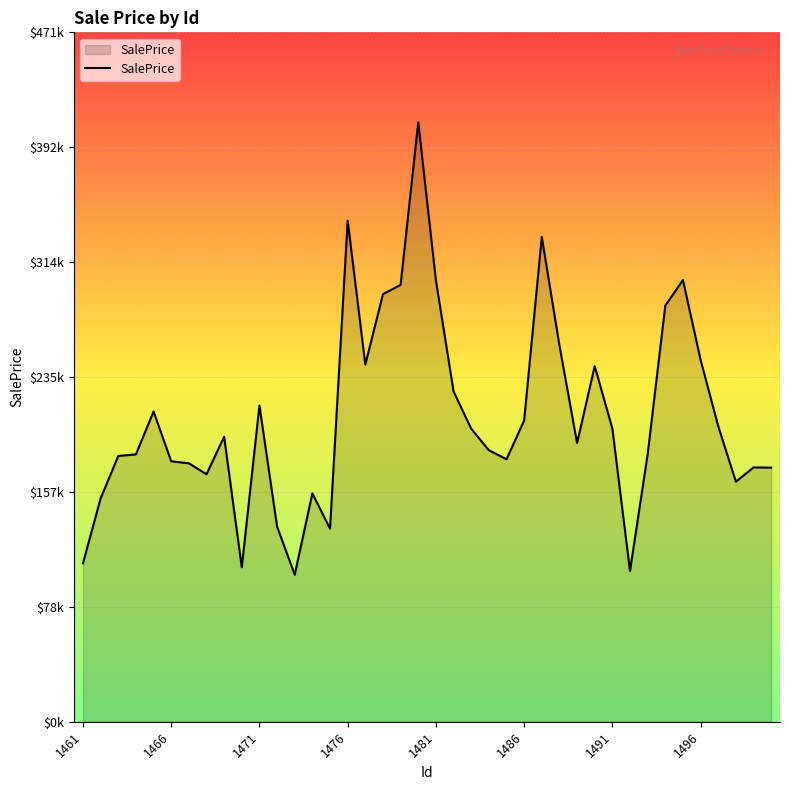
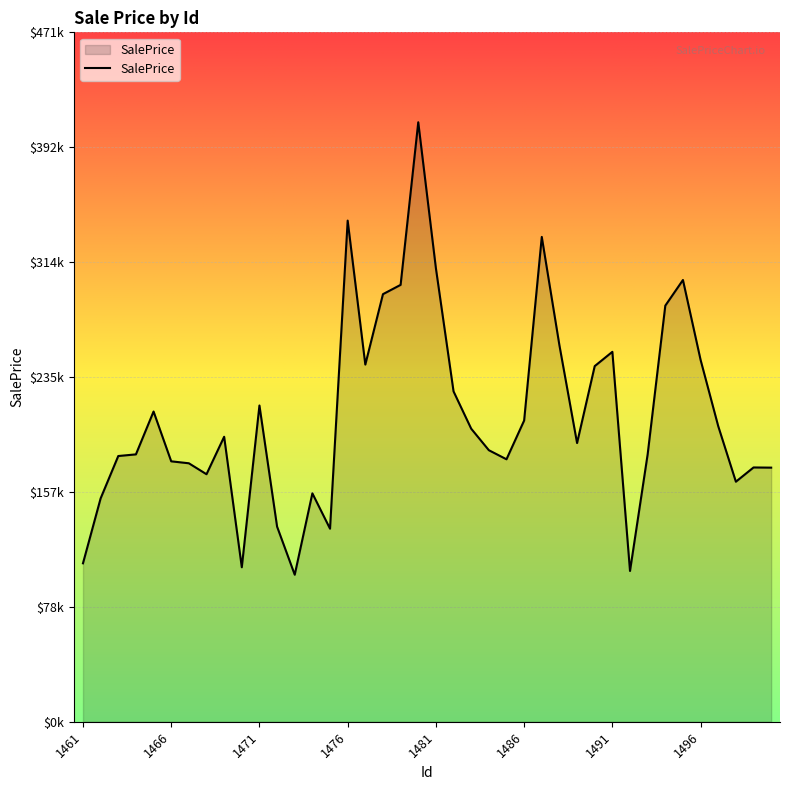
1481: $301000 -> $310000
1491: $200000 -> $253000
